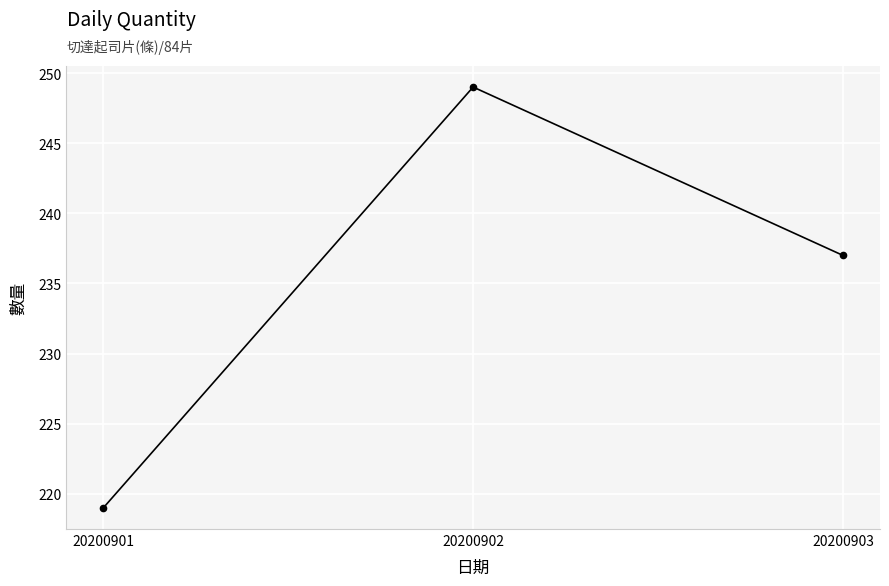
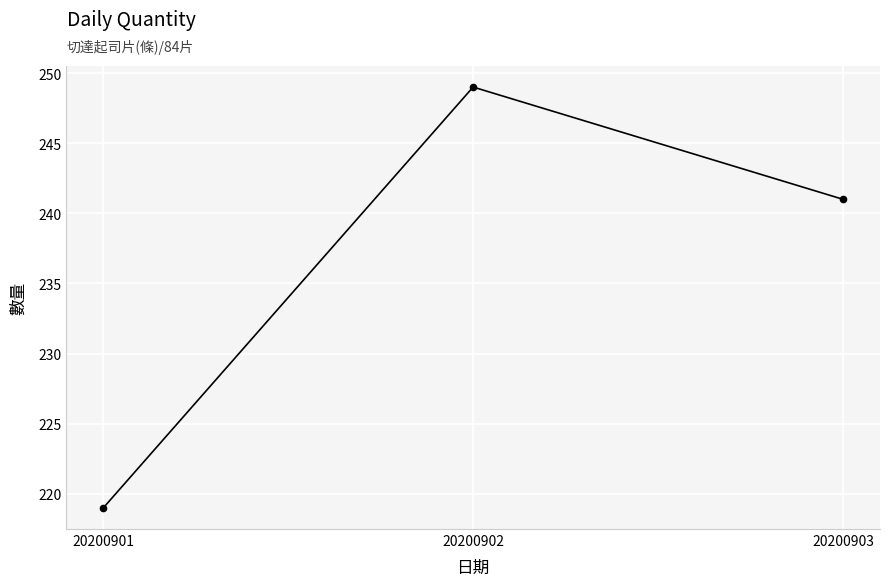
20200903: 237 -> 241
